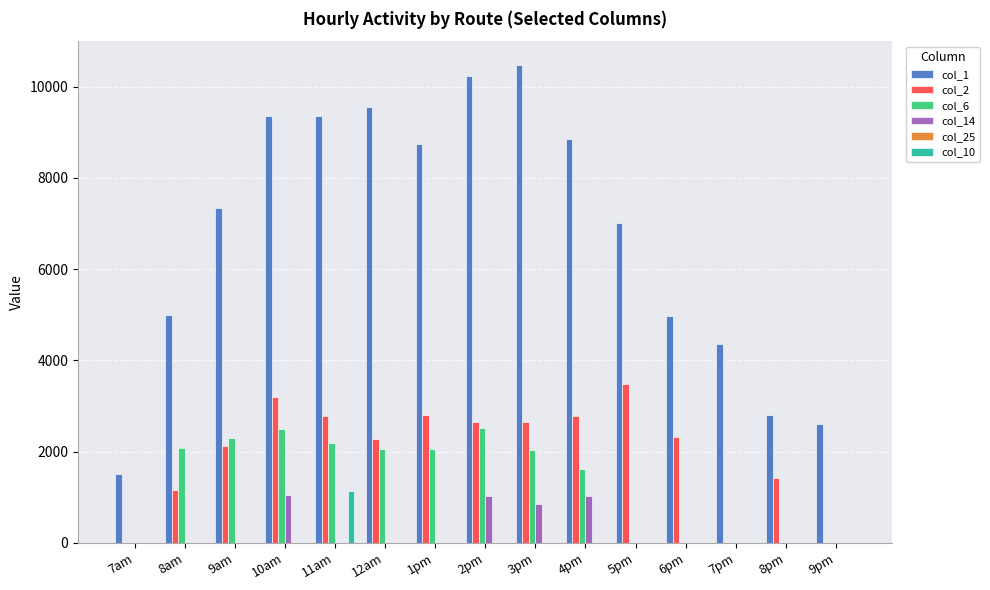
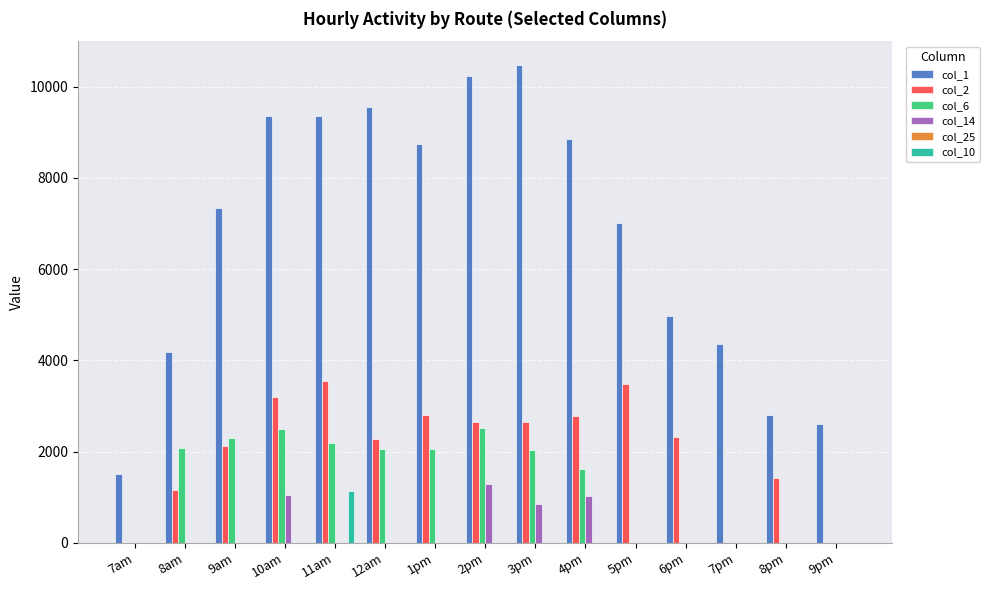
col_1, 8am: 5000 -> 4200
col_2, 11am: 2800 -> 3500
col_14, 2pm: 1000 -> 1300
